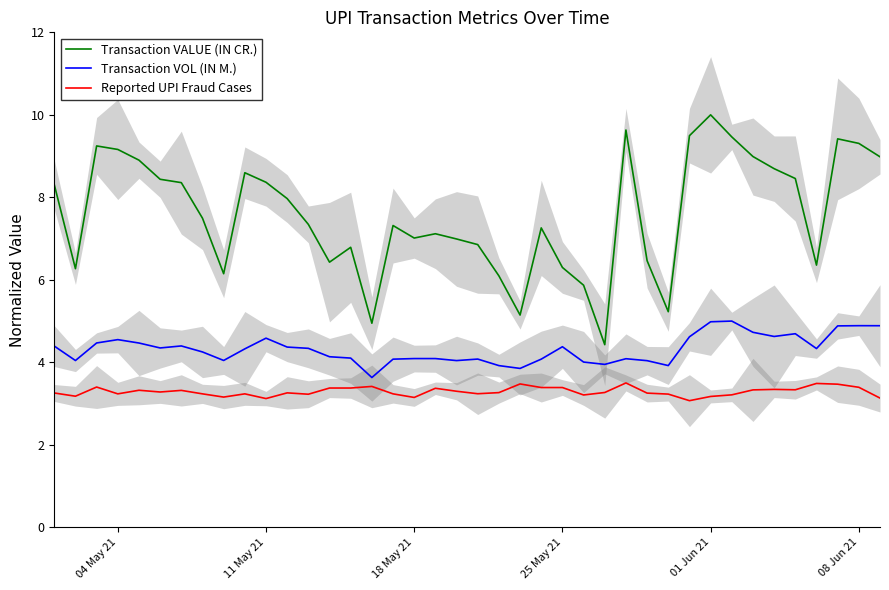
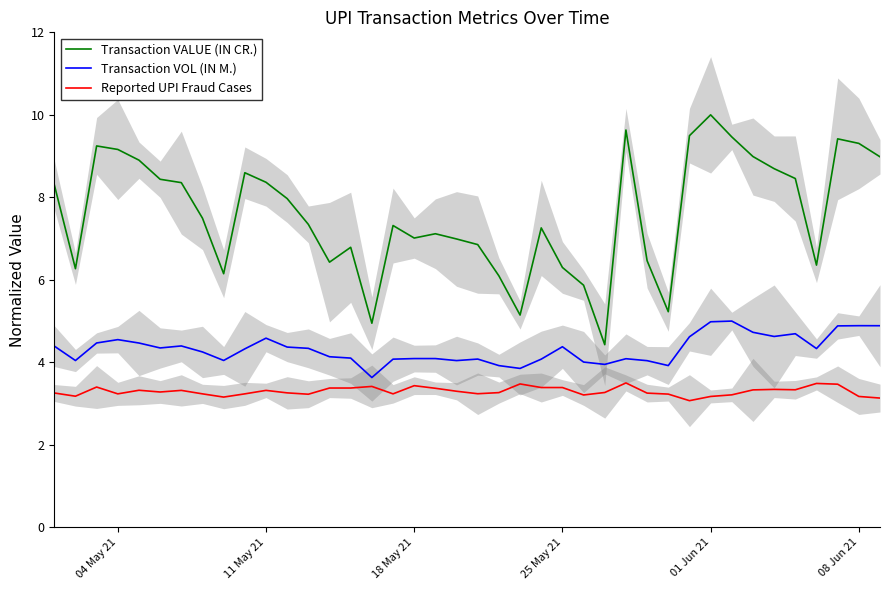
Reported UPI Fraud Cases, 11 May 21: 3.1 -> 3.3
Reported UPI Fraud Cases, 18 May 21: 3.1 -> 3.4
Reported UPI Fraud Cases, 08 Jun 21: 3.4 -> 3.2
